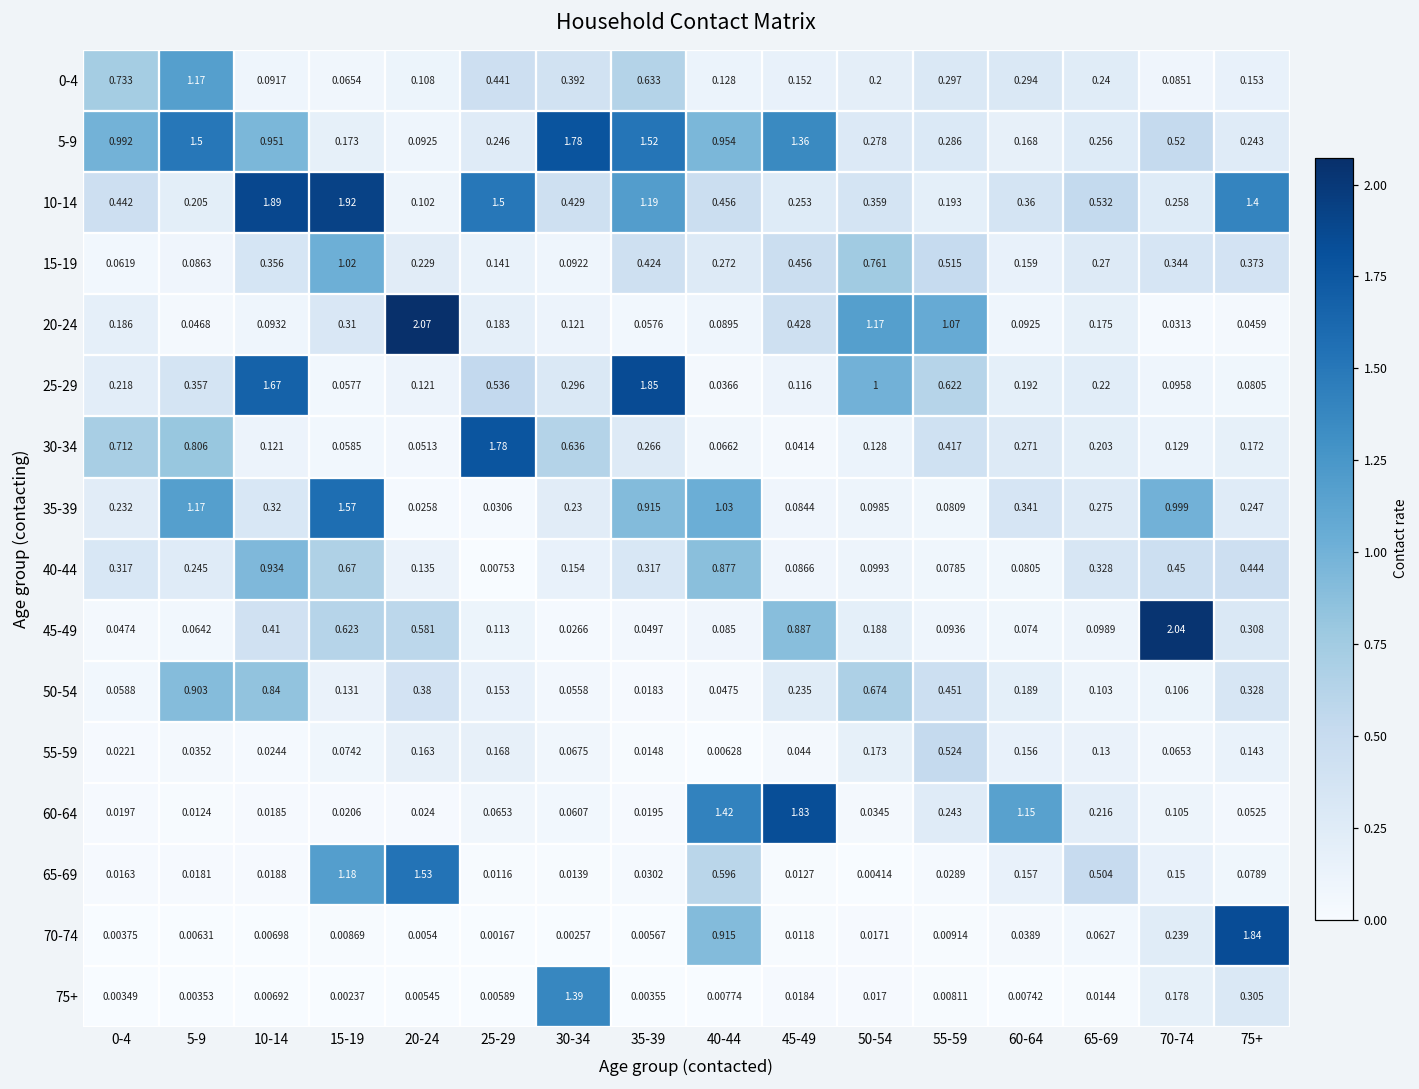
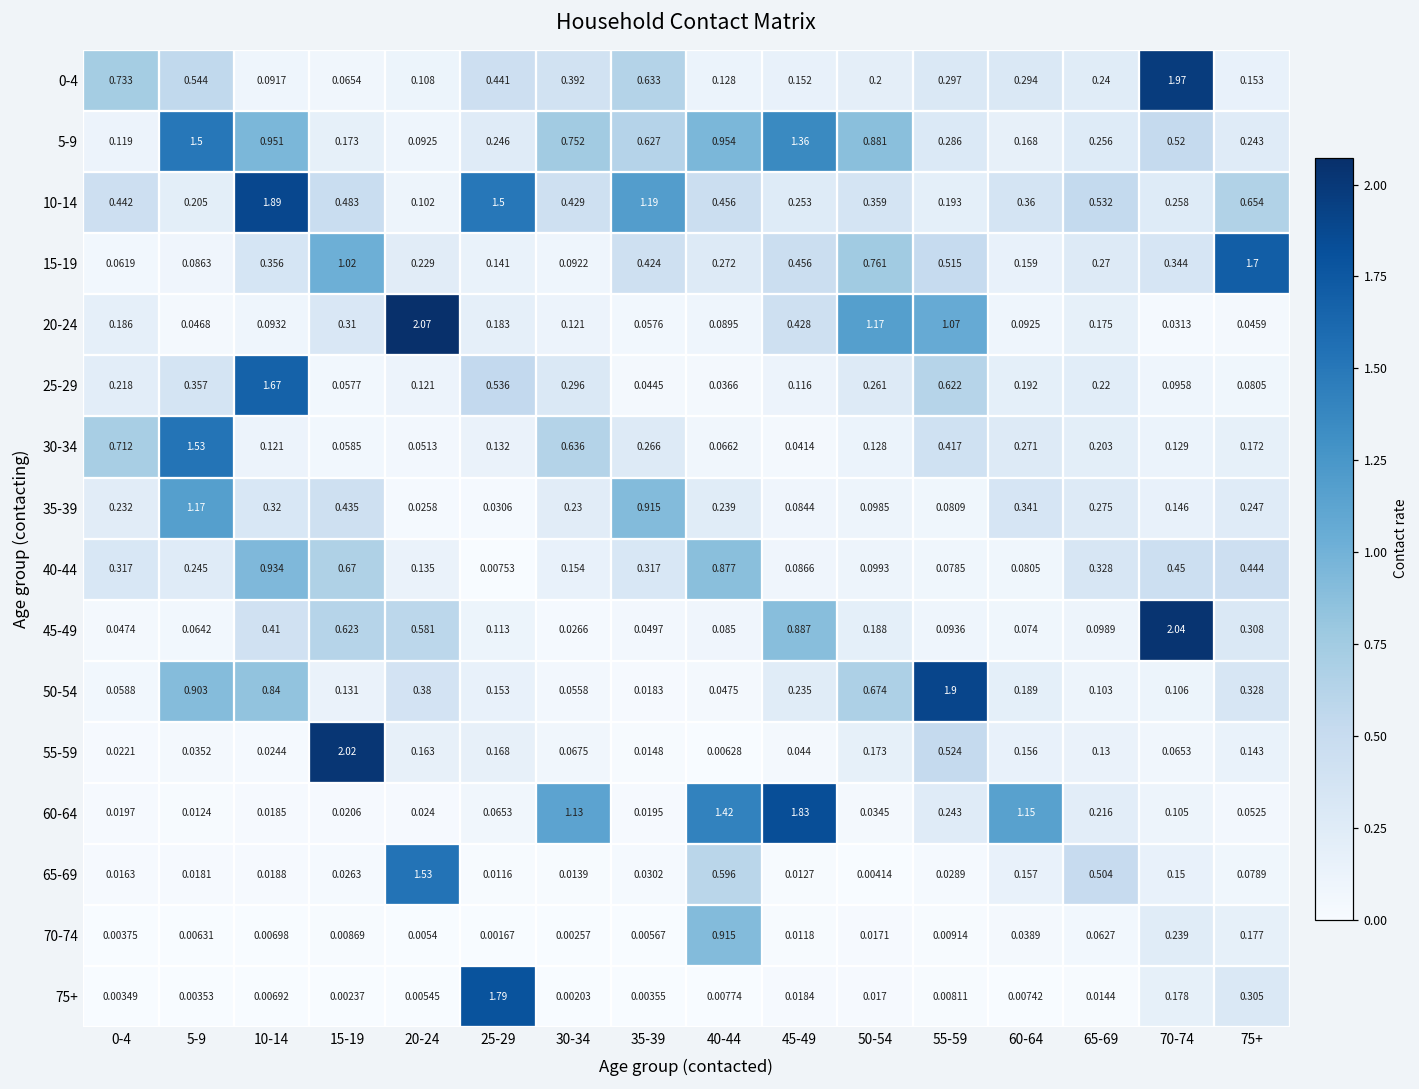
0-4, 5-9: 1.17 -> 0.544
0-4, 70-74: 0.0851 -> 1.97
5-9, 0-4: 0.992 -> 0.119
5-9, 30-34: 1.78 -> 0.752
5-9, 35-39: 1.52 -> 0.627
5-9, 50-54: 0.278 -> 0.881
10-14, 15-19: 1.92 -> 0.483
10-14, 75+: 1.4 -> 0.654
15-19, 75+: 0.373 -> 1.7
25-29, 35-39: 1.85 -> 0.0445
25-29, 50-54: 1 -> 0.261
30-34, 5-9: 0.806 -> 1.53
30-34, 25-29: 1.78 -> 0.132
35-39, 15-19: 1.57 -> 0.435
35-39, 40-44: 1.03 -> 0.239
35-39, 70-74: 0.999 -> 0.146
50-54, 55-59: 0.451 -> 1.9
55-59, 15-19: 0.0742 -> 2.02
60-64, 30-34: 0.0607 -> 1.13
65-69, 15-19: 1.18 -> 0.0263
70-74, 75+: 1.84 -> 0.177
75+, 25-29: 0.00589 -> 1.79
75+, 30-34: 1.39 -> 0.00203
